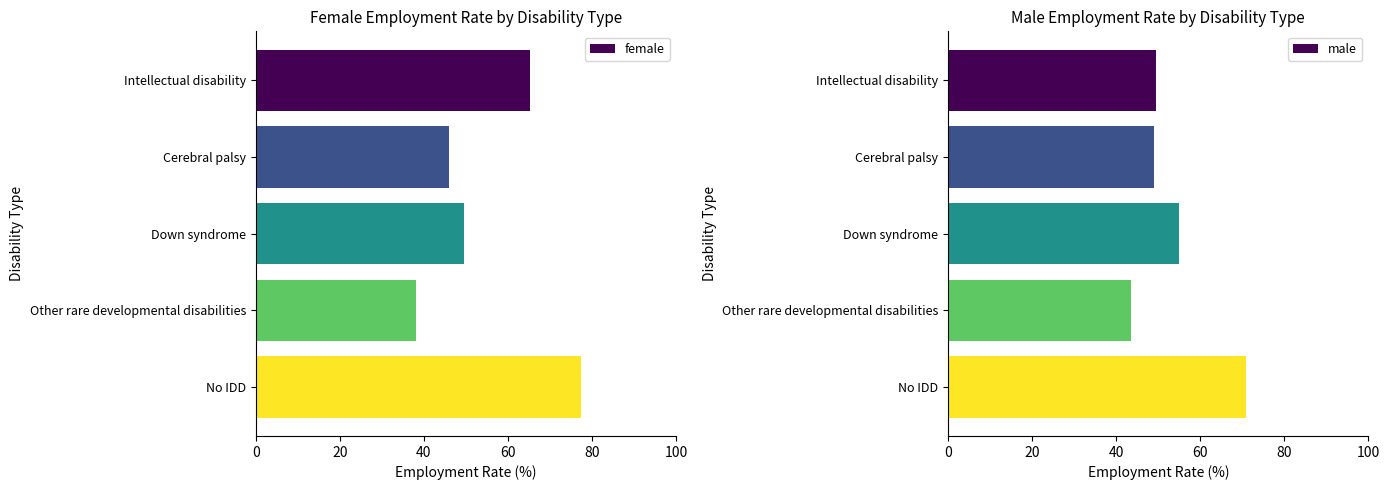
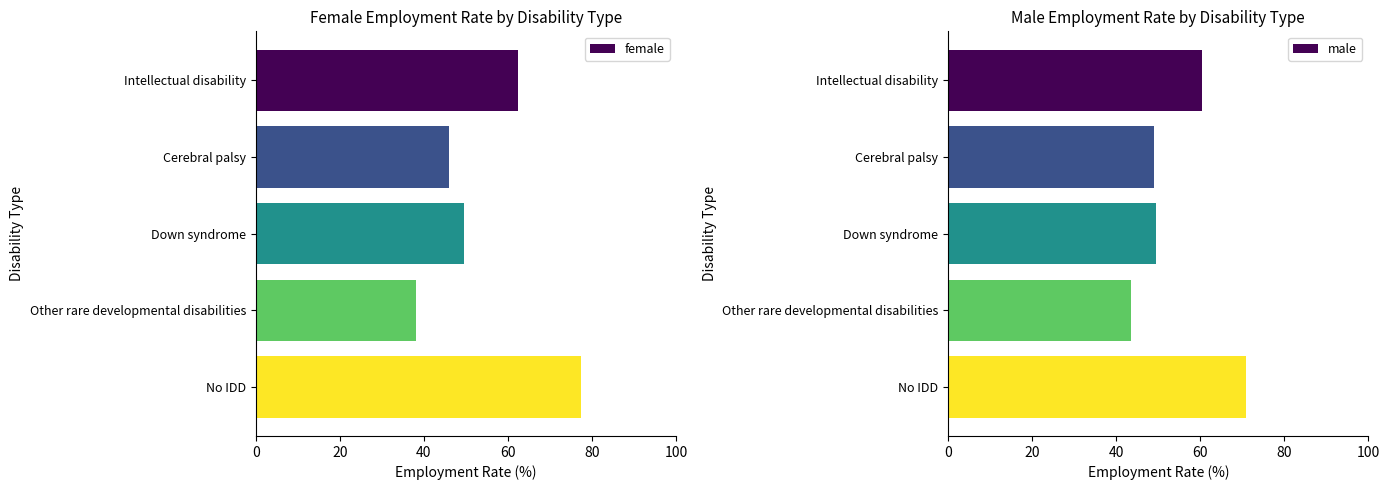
Female Employment Rate by Disability Type, Intellectual disability: 65 -> 62
Male Employment Rate by Disability Type, Intellectual disability: 50 -> 61
Male Employment Rate by Disability Type, Down syndrome: 55 -> 49
